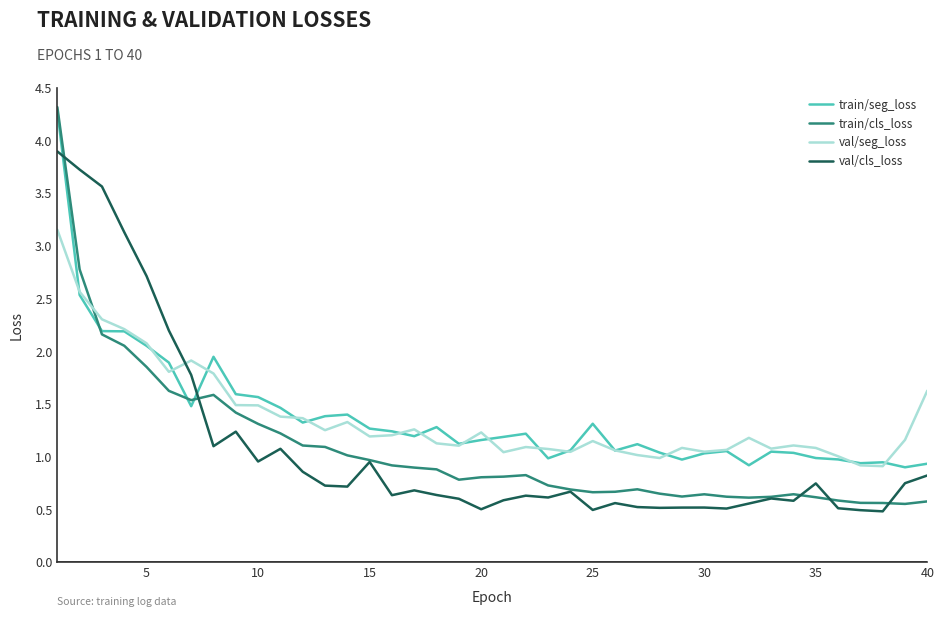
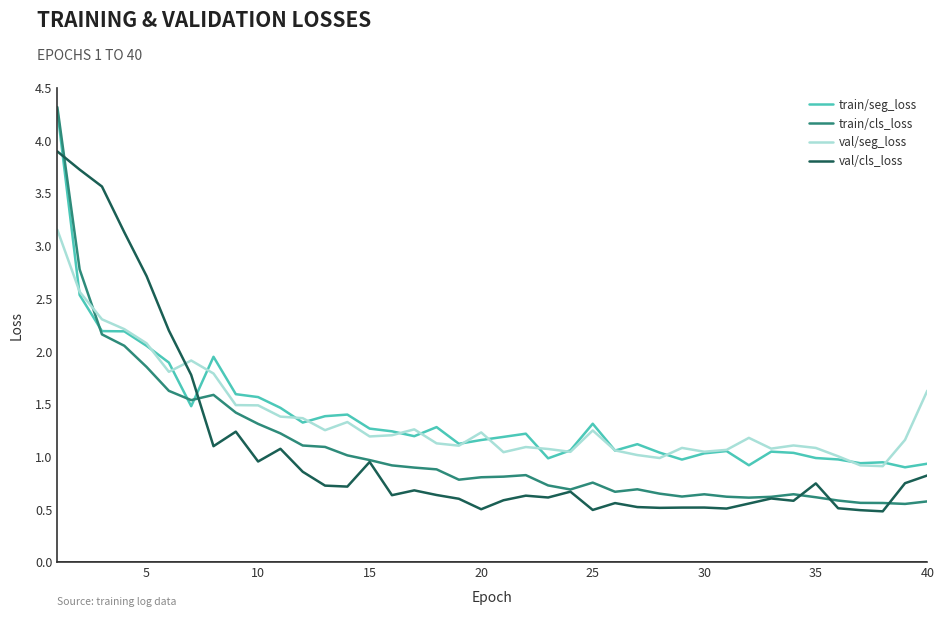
train/cls_loss, 25: 0.66 -> 0.76
val/seg_loss, 25: 1.15 -> 1.25
